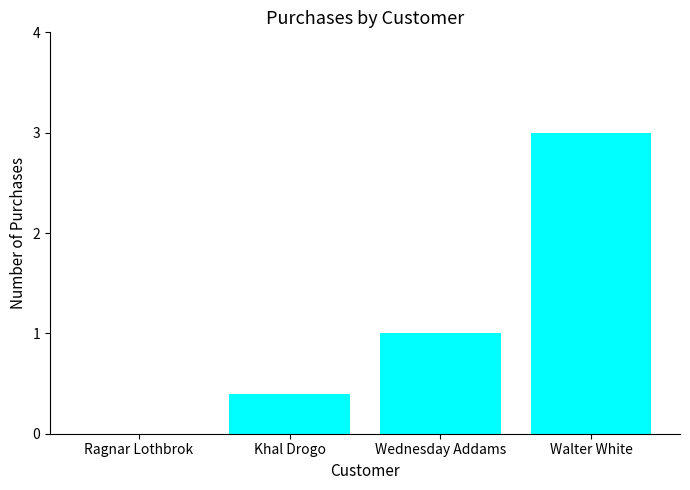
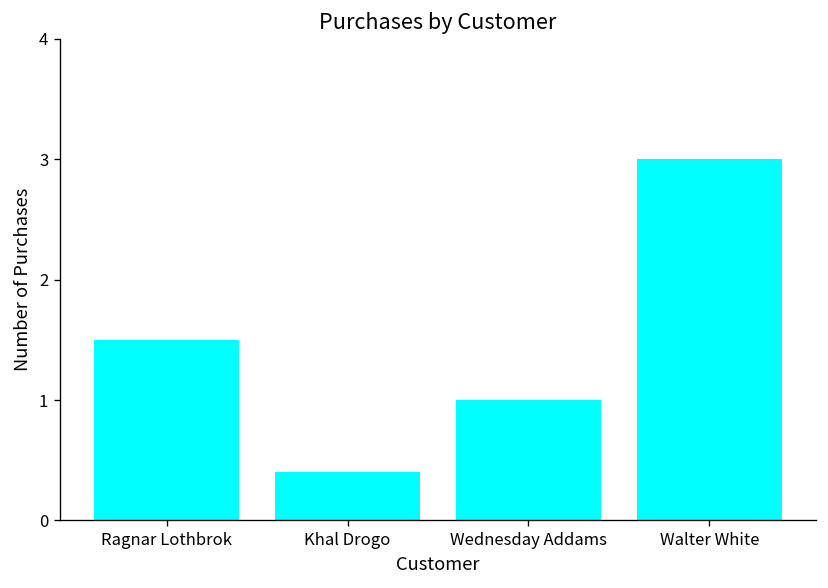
Ragnar Lothbrok: 0.0 -> 1.5
